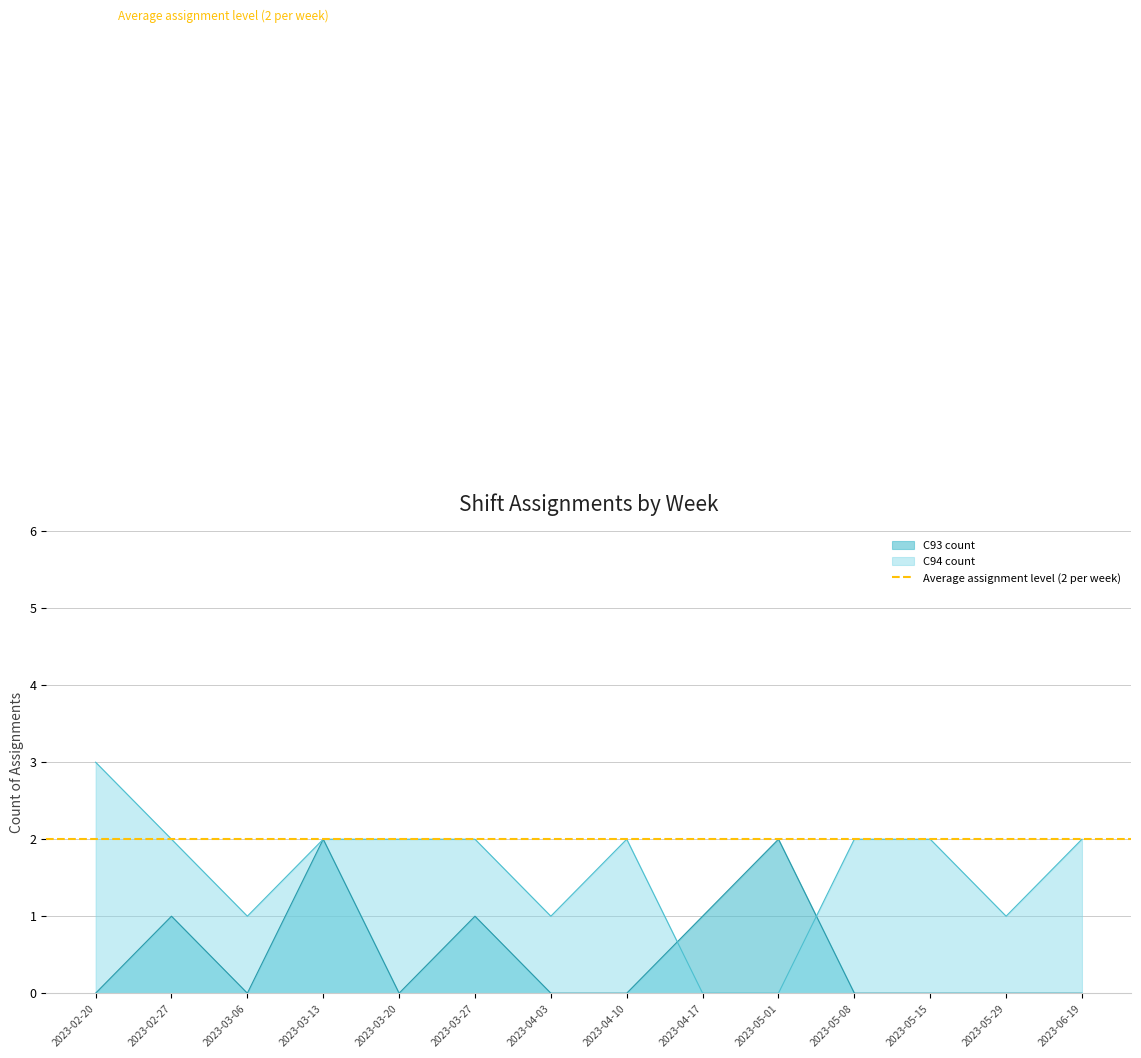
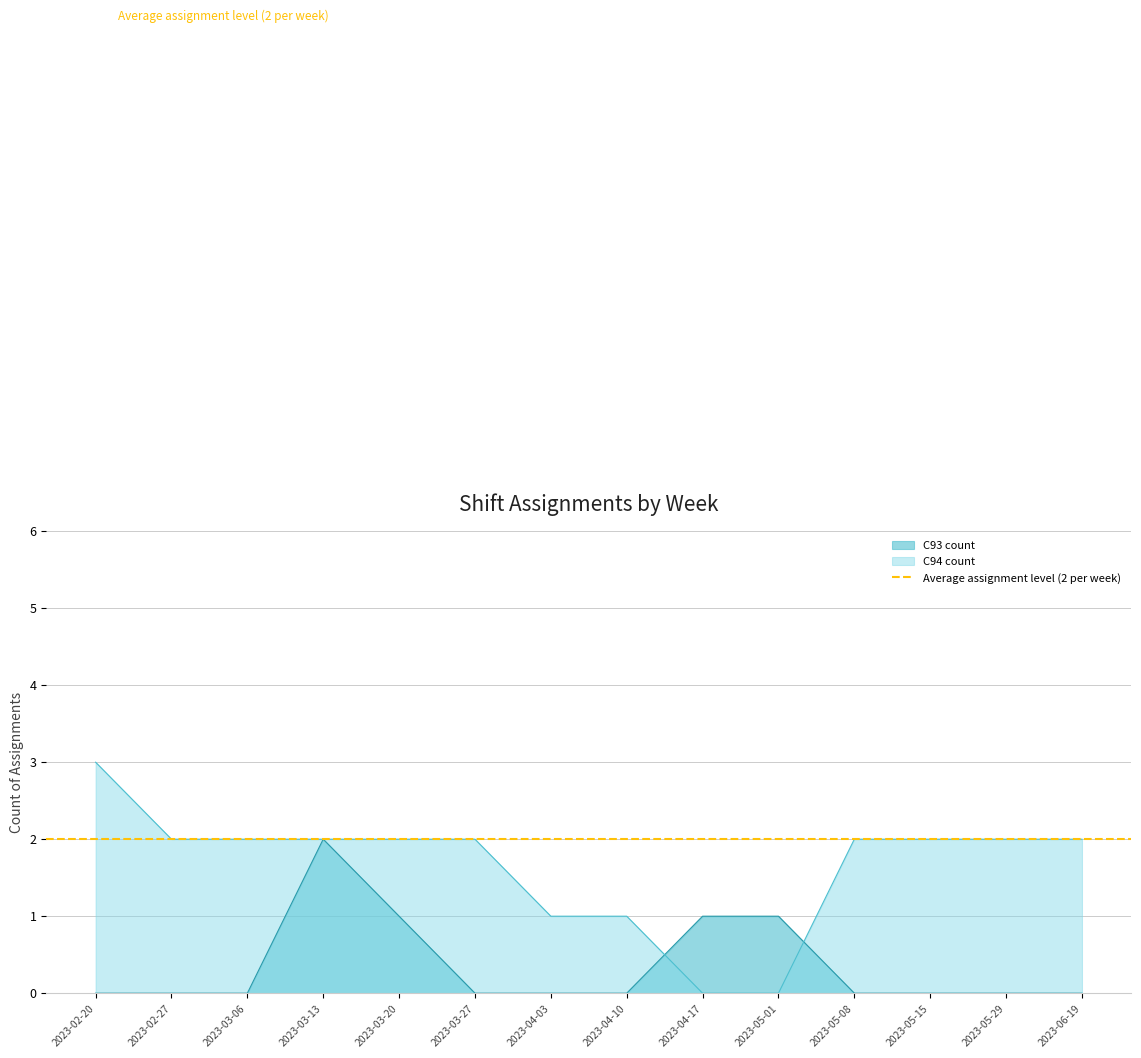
C93 count, 2023-02-27: 1 -> 0
C94 count, 2023-03-06: 1 -> 2
C93 count, 2023-03-20: 0 -> 1
C93 count, 2023-03-27: 1 -> 0
C94 count, 2023-04-10: 2 -> 1
C93 count, 2023-05-01: 2 -> 1
C94 count, 2023-05-29: 1 -> 2
